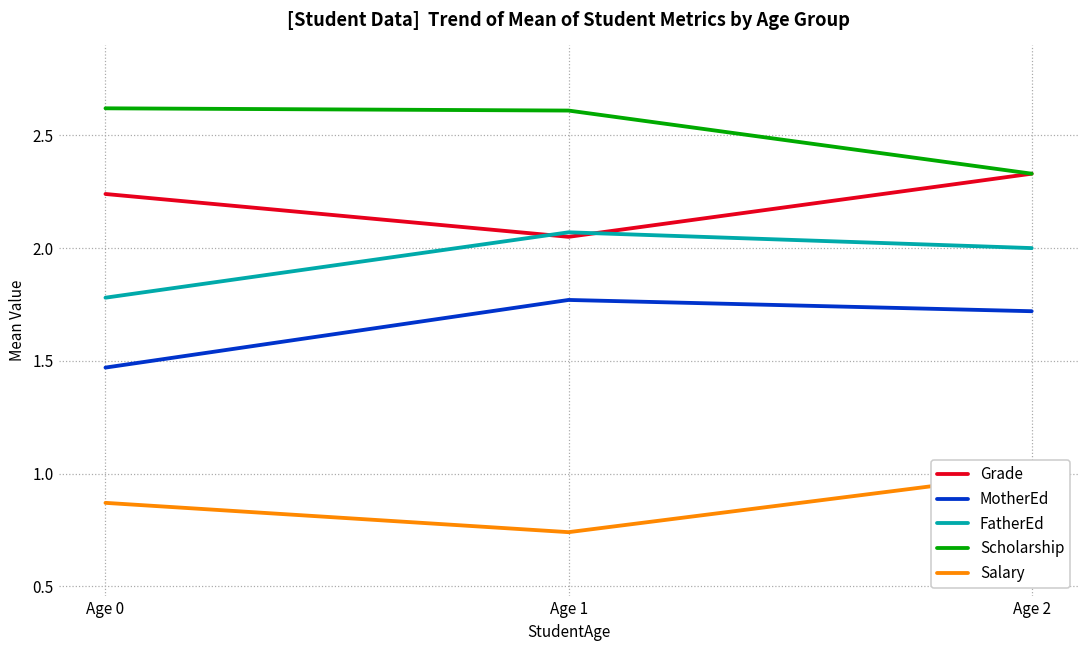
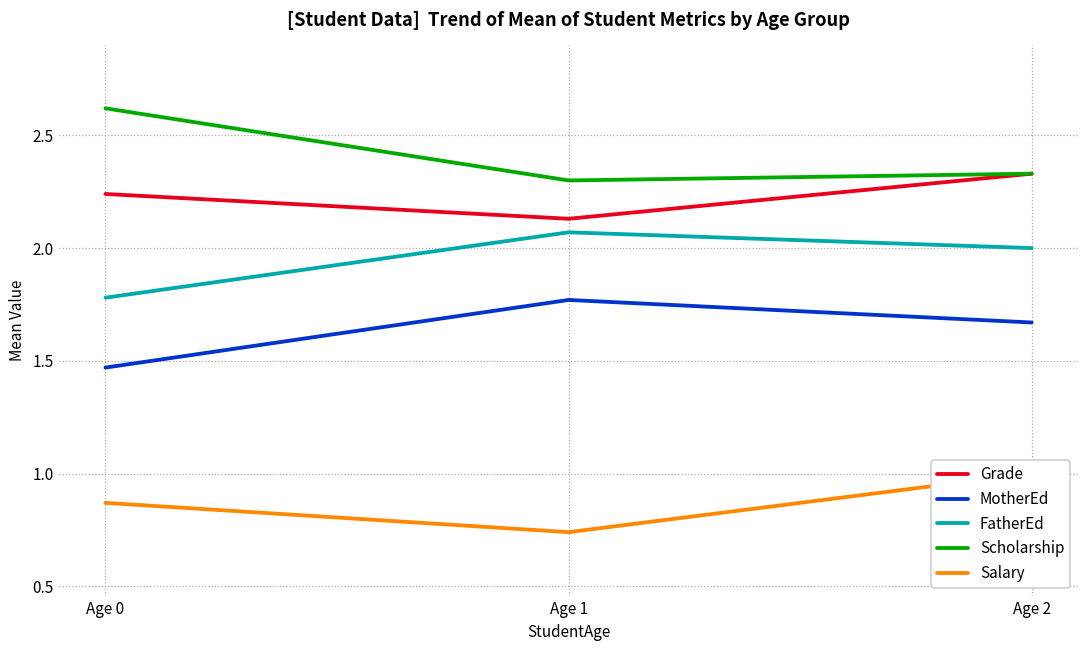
Grade, Age 1: 2.05 -> 2.13
Scholarship, Age 1: 2.61 -> 2.30
MotherEd, Age 2: 1.72 -> 1.67
